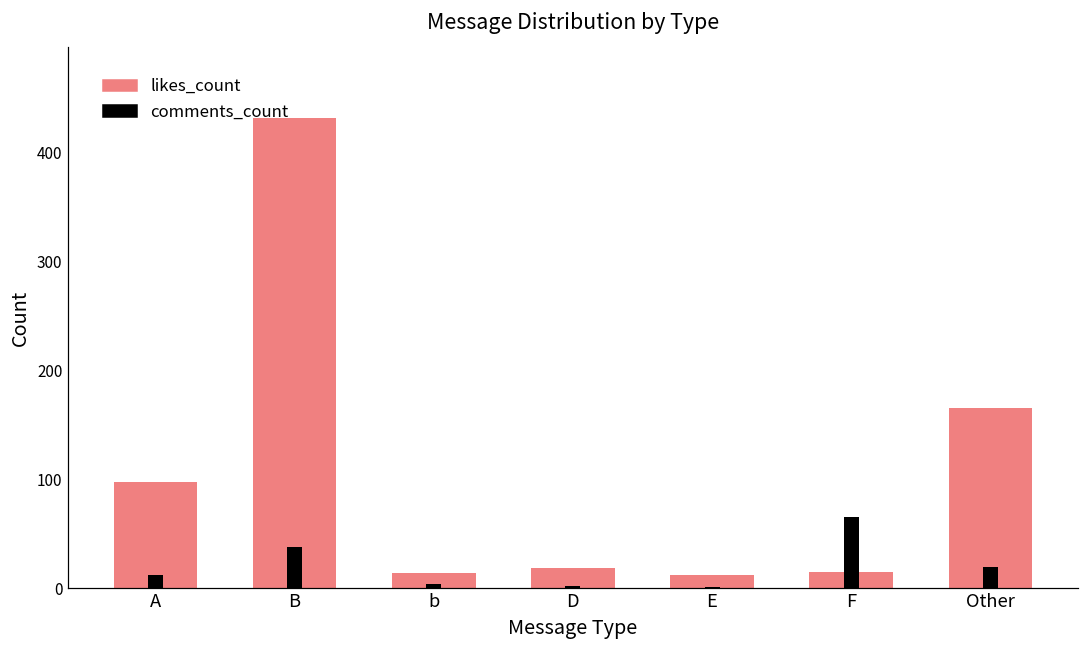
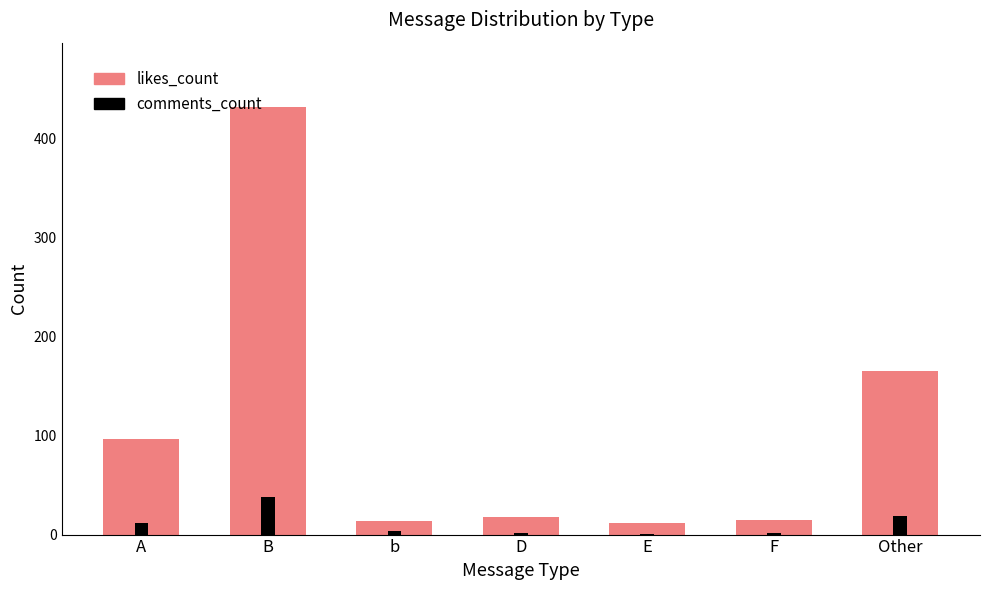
comments_count, F: 70 -> 0
